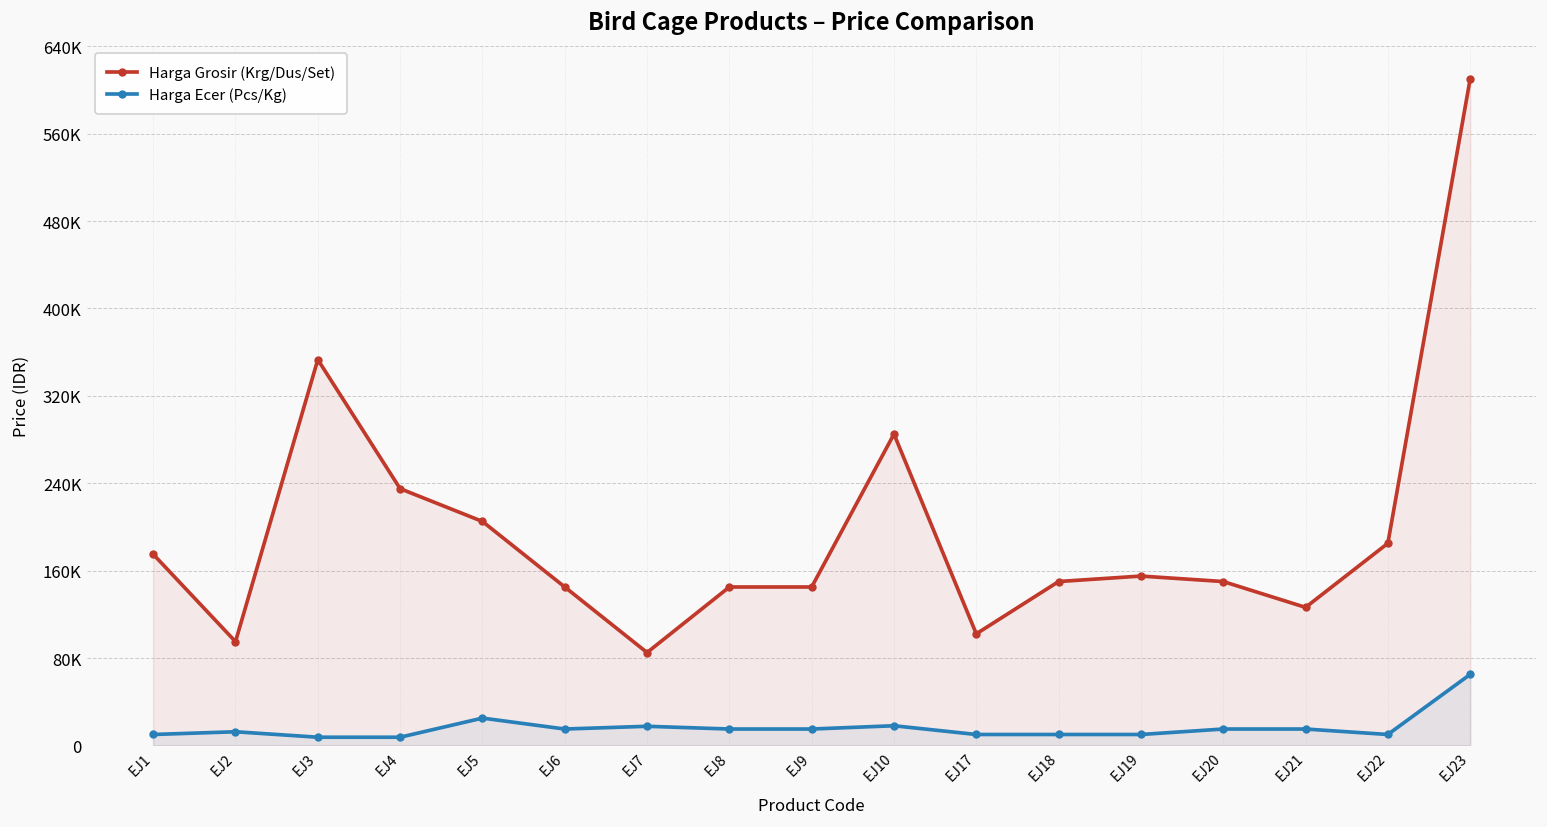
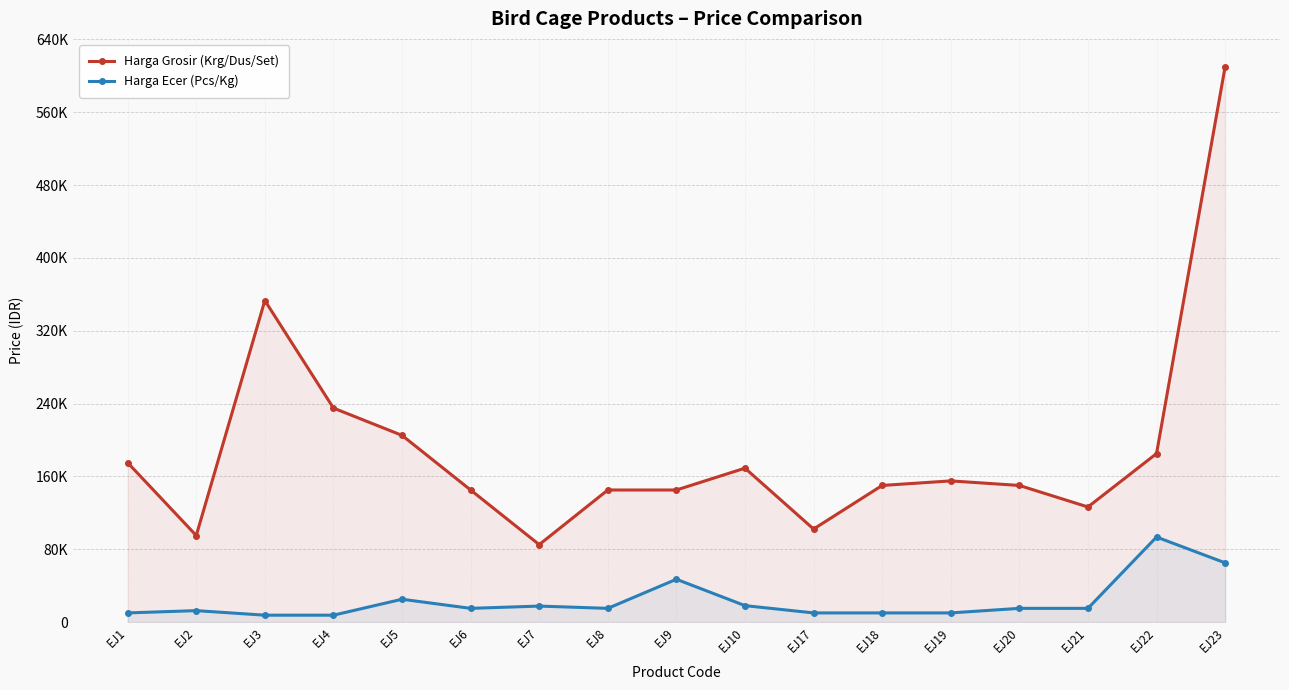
Harga Ecer (Pcs/Kg), EJ9: 20000 -> 50000
Harga Grosir (Krg/Dus/Set), EJ10: 290000 -> 170000
Harga Ecer (Pcs/Kg), EJ22: 10000 -> 90000
